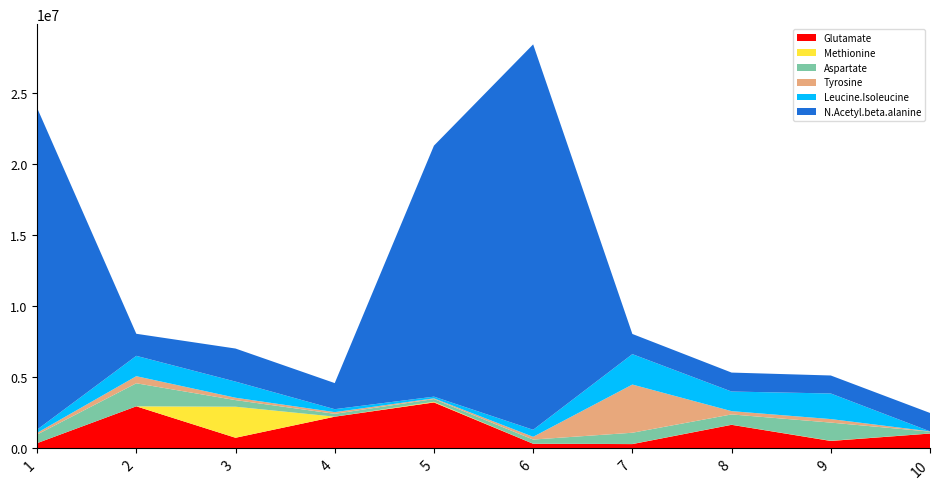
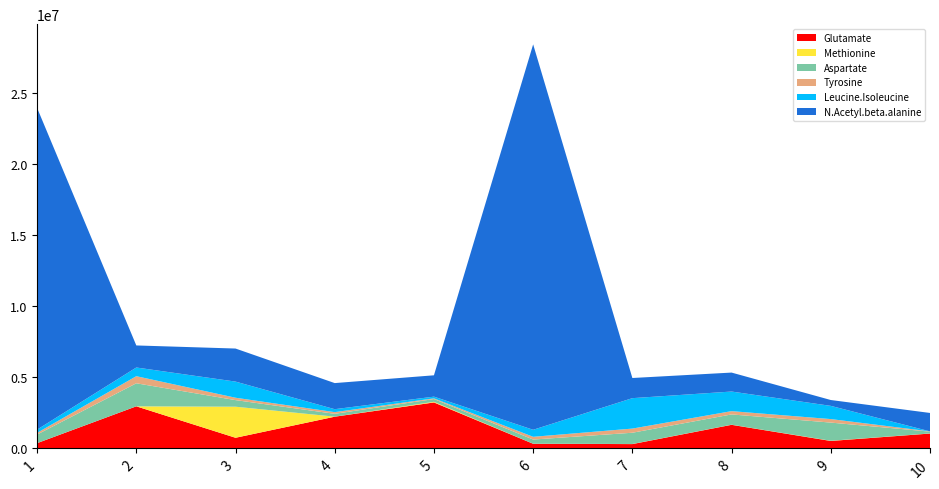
Leucine.Isoleucine, 2: 1400000 -> 600000
N.Acetyl.beta.alanine, 5: 17600000 -> 1500000
Tyrosine, 7: 3400000 -> 300000
Leucine.Isoleucine, 9: 1800000 -> 900000
N.Acetyl.beta.alanine, 9: 1300000 -> 400000
